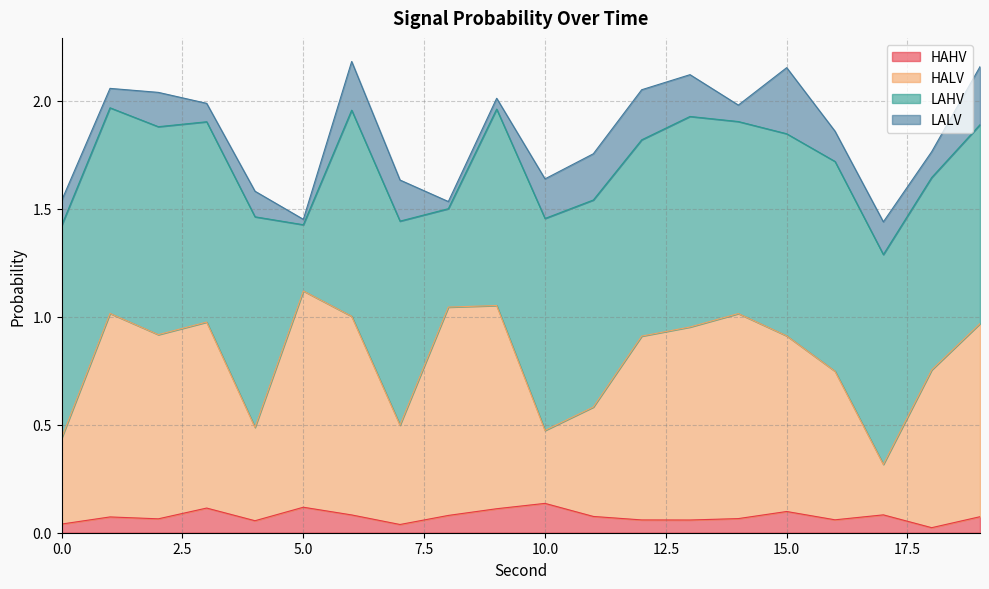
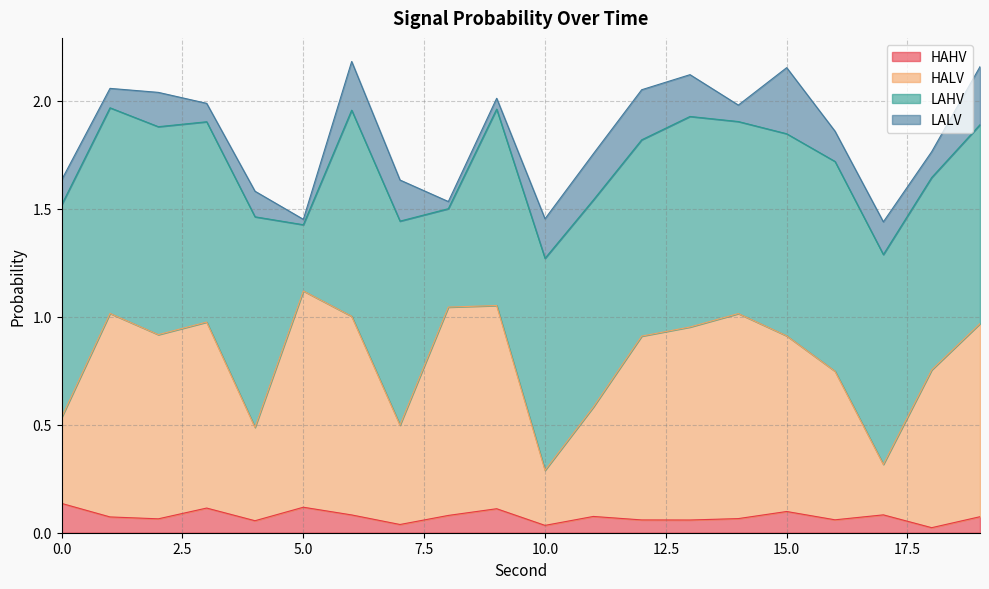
HAHV, 0.0: 0.04 -> 0.14
HAHV, 10.0: 0.14 -> 0.03
HALV, 10.0: 0.34 -> 0.25
